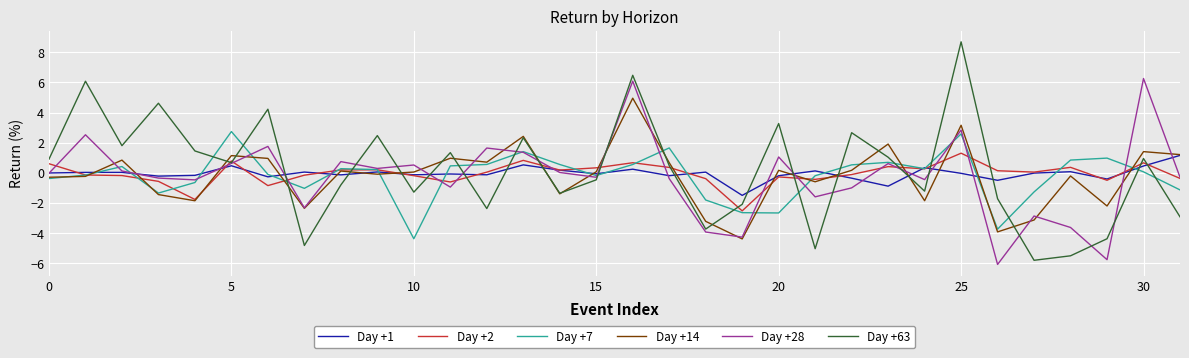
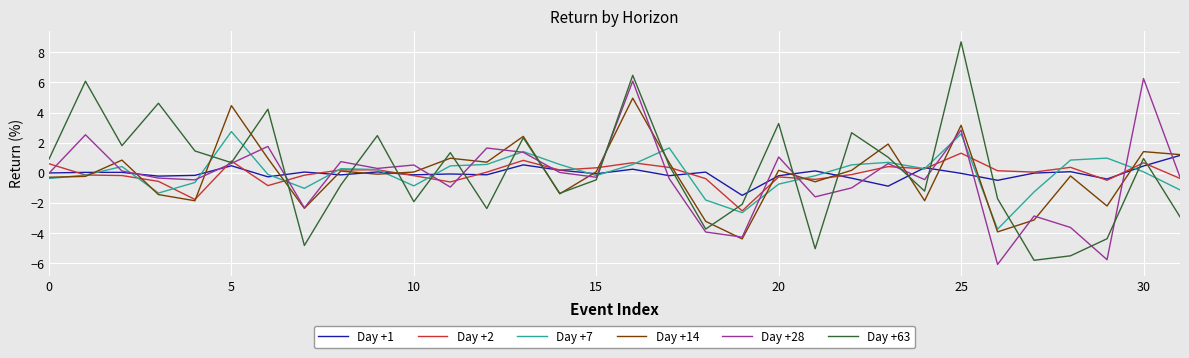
Day +14, 5: 1.1 -> 4.5
Day +7, 10: -4.4 -> -0.9
Day +63, 10: -1.3 -> -1.9
Day +7, 20: -2.7 -> -0.8
